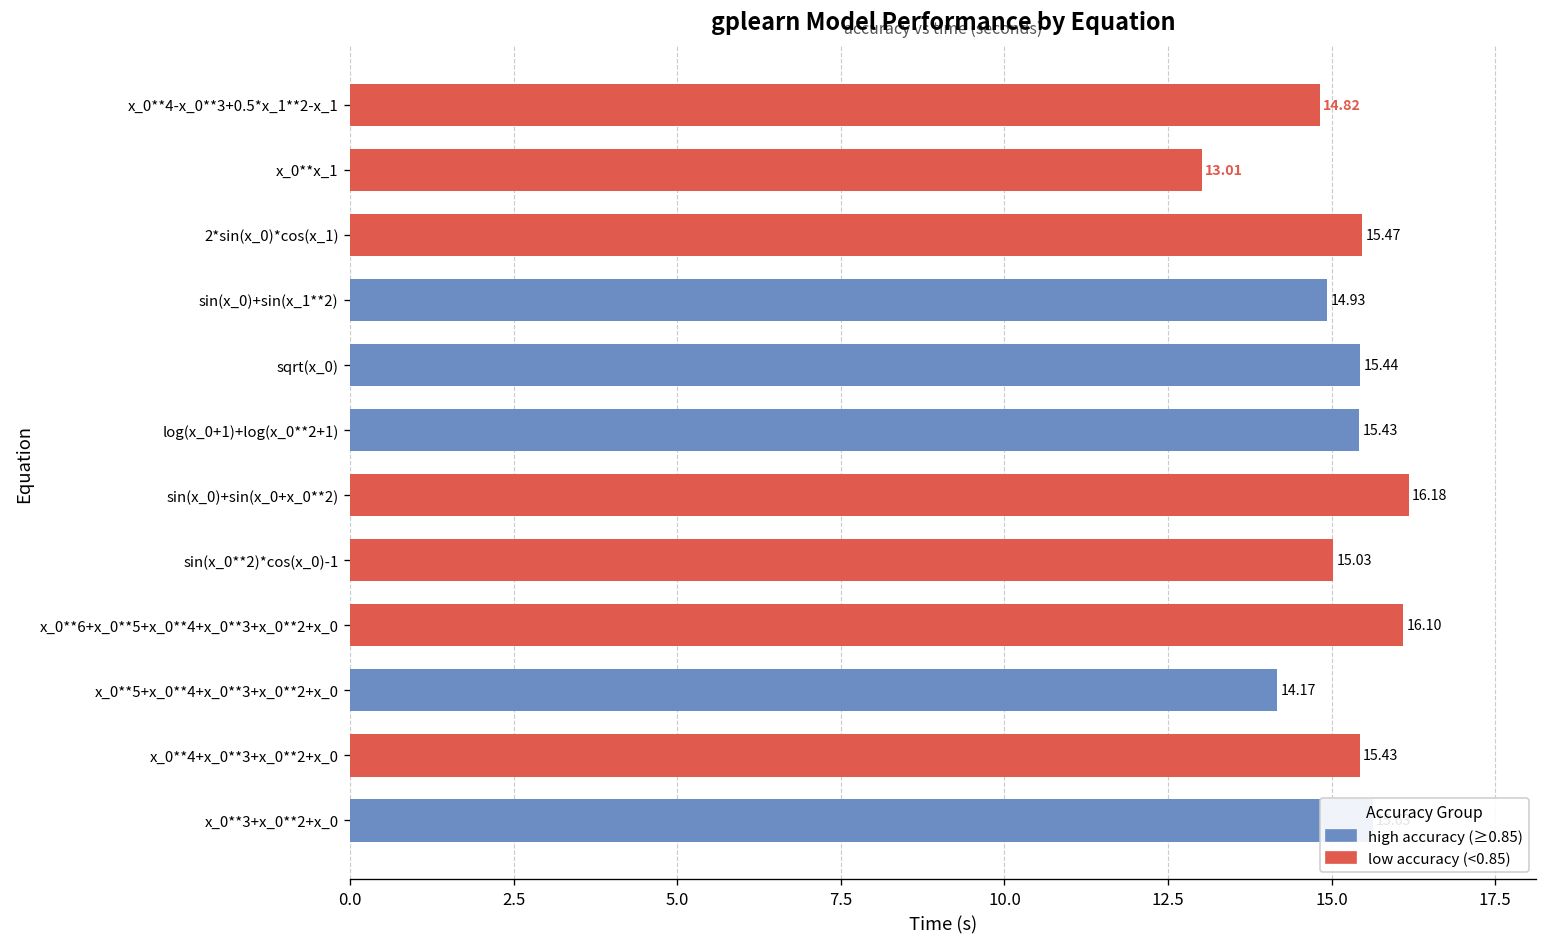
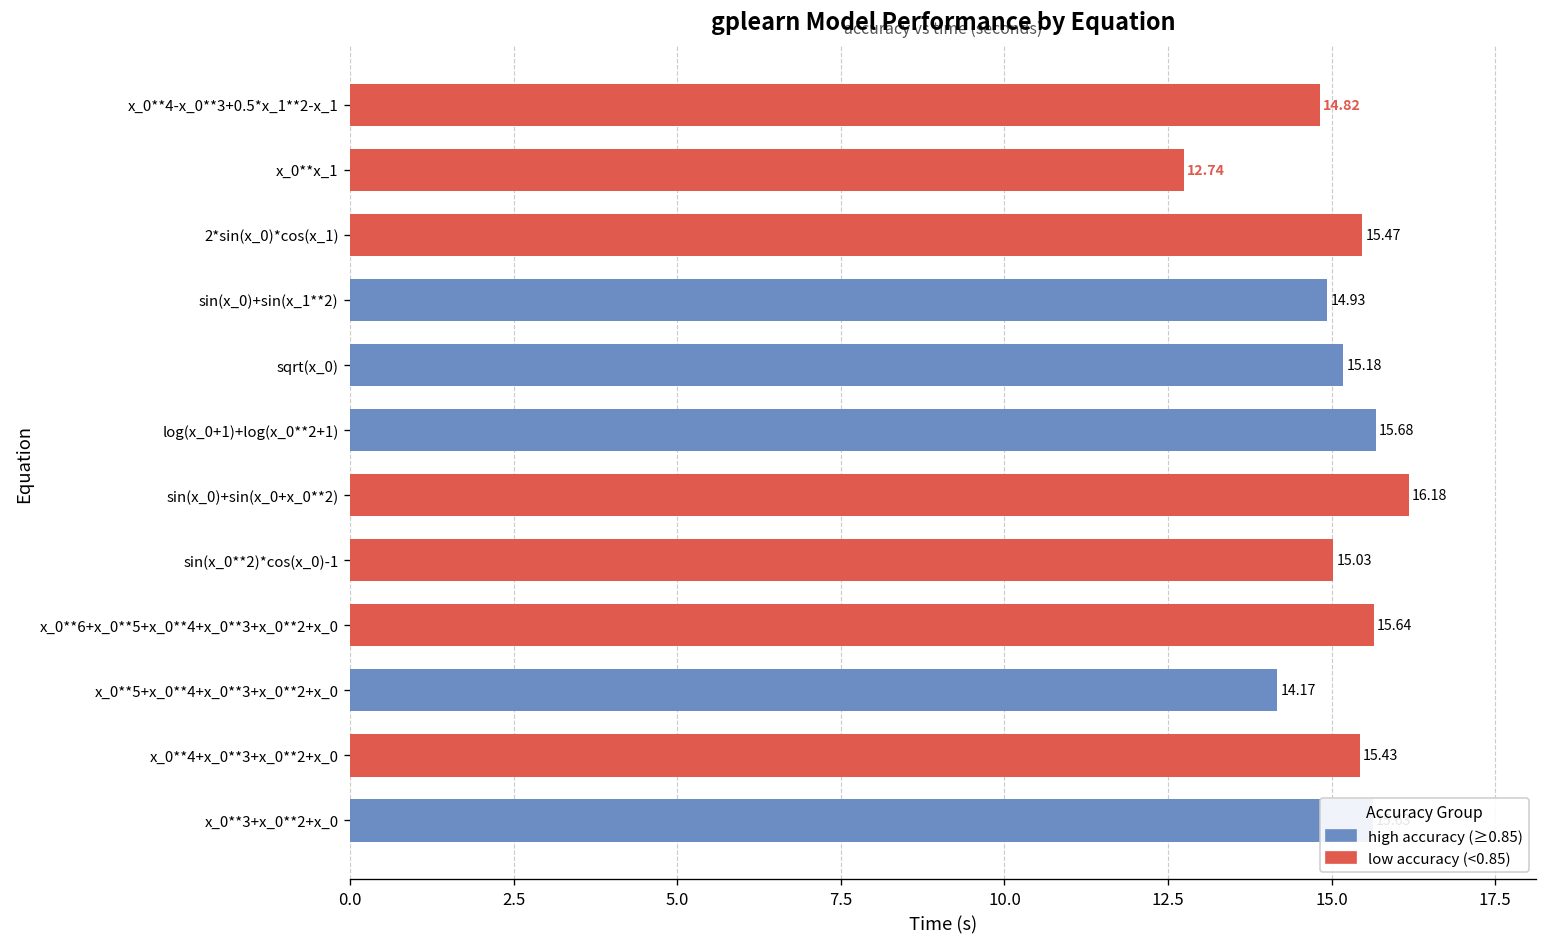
x_0**x_1: 13.01 -> 12.74
sqrt(x_0): 15.44 -> 15.18
log(x_0+1)+log(x_0**2+1): 15.43 -> 15.68
x_0**6+x_0**5+x_0**4+x_0**3+x_0**2+x_0: 16.10 -> 15.64
